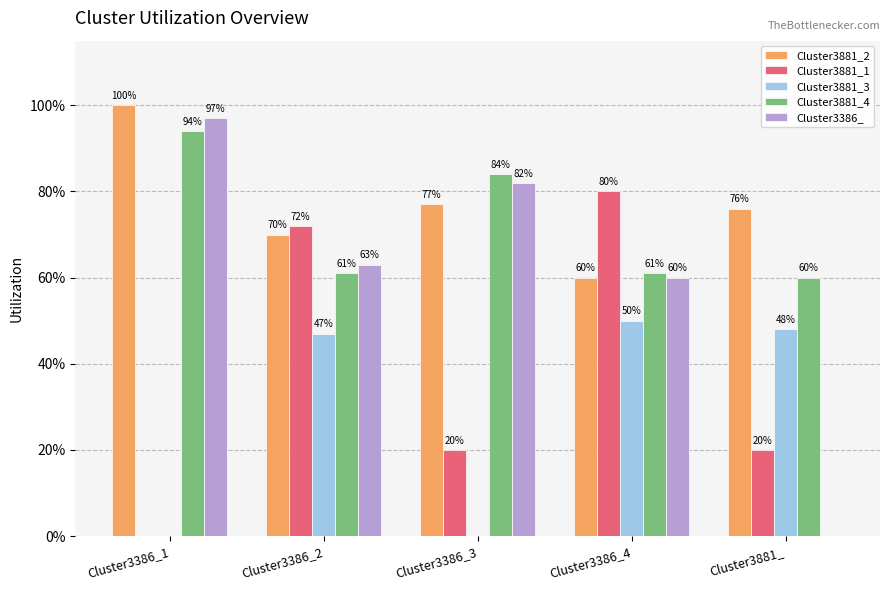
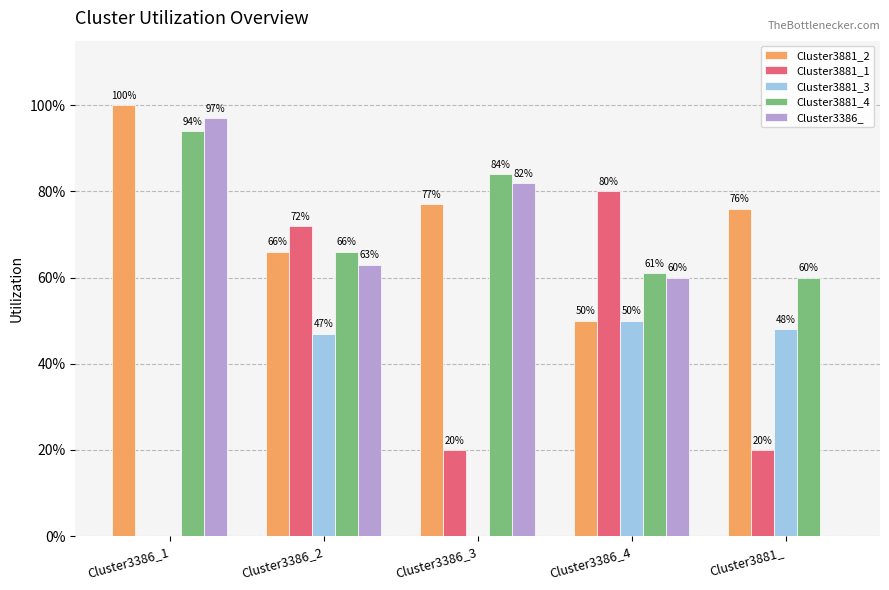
Cluster3881_2, Cluster3386_2: 70% -> 66%
Cluster3881_4, Cluster3386_2: 61% -> 66%
Cluster3881_2, Cluster3386_4: 60% -> 50%
